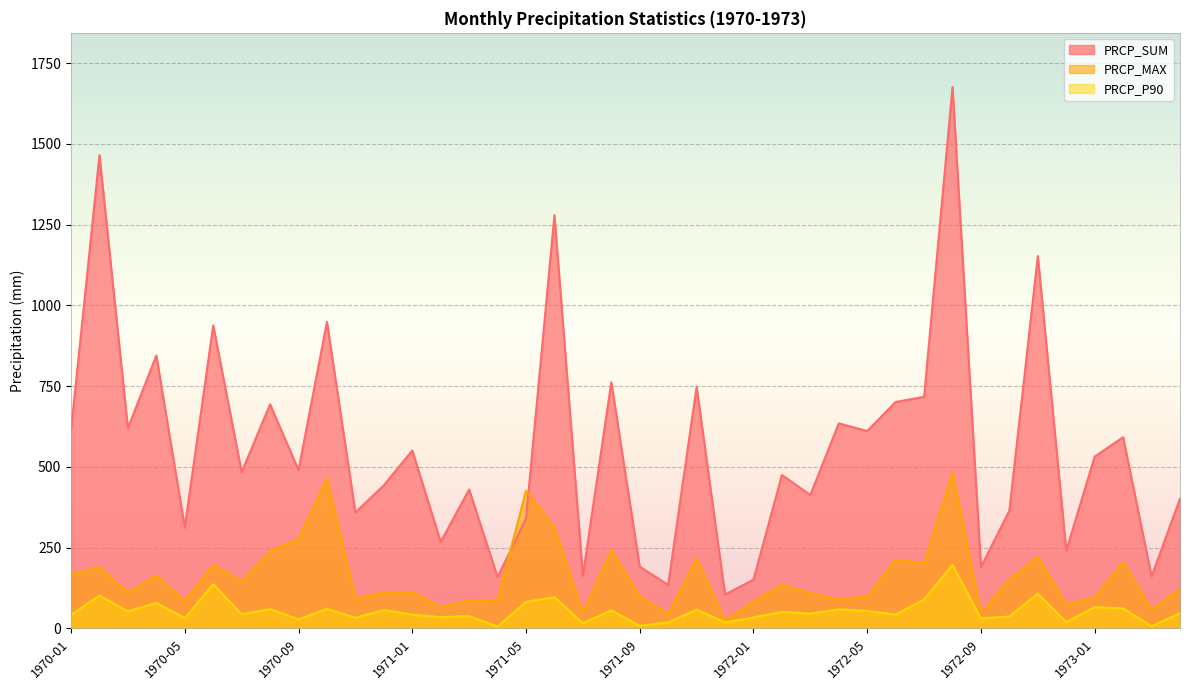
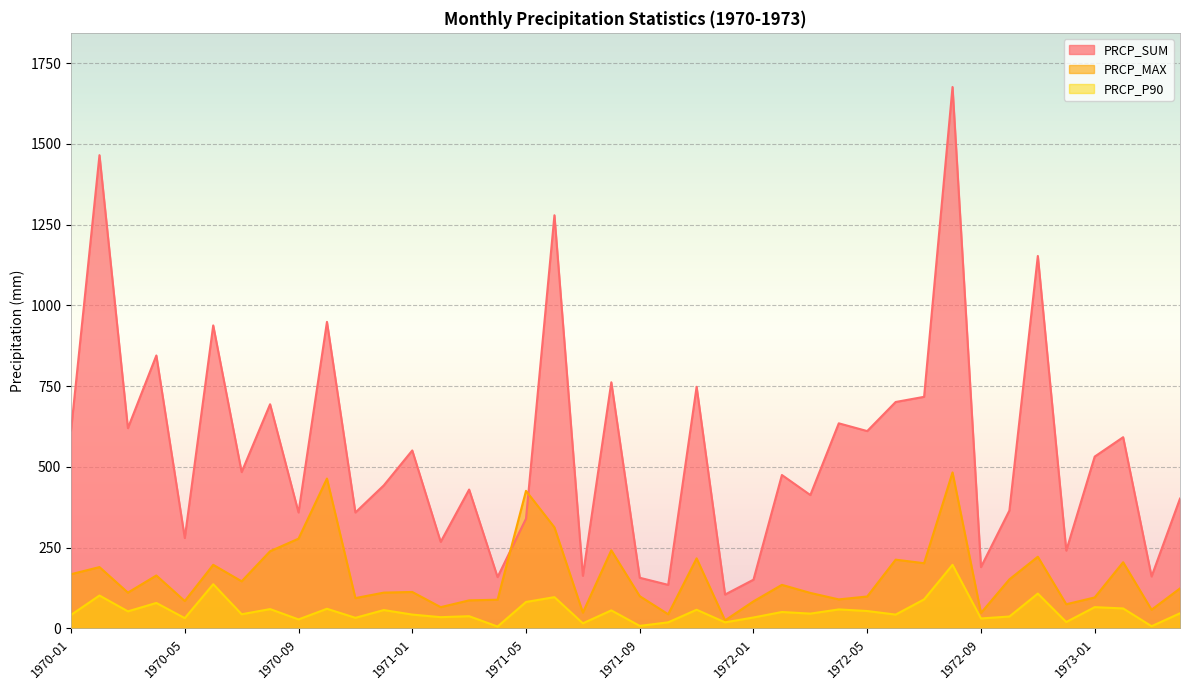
PRCP_SUM, 1970-05: 310 -> 280
PRCP_SUM, 1970-09: 490 -> 360
PRCP_SUM, 1971-09: 190 -> 160
